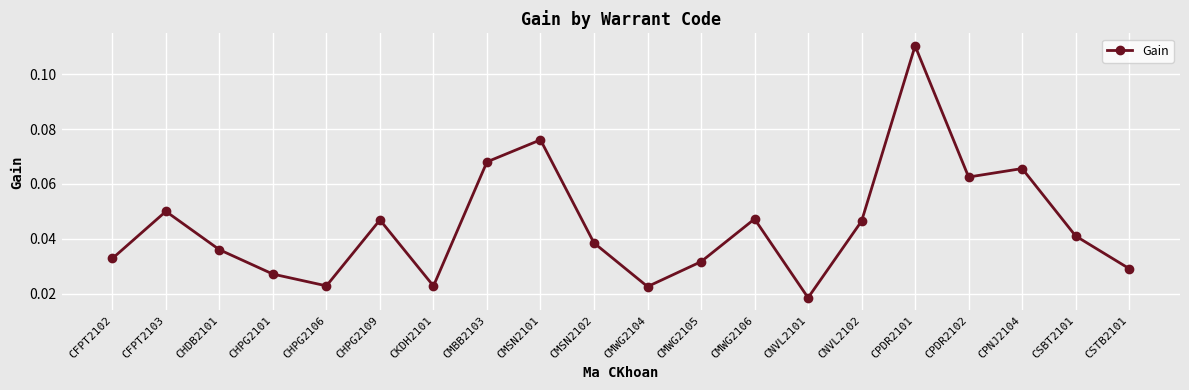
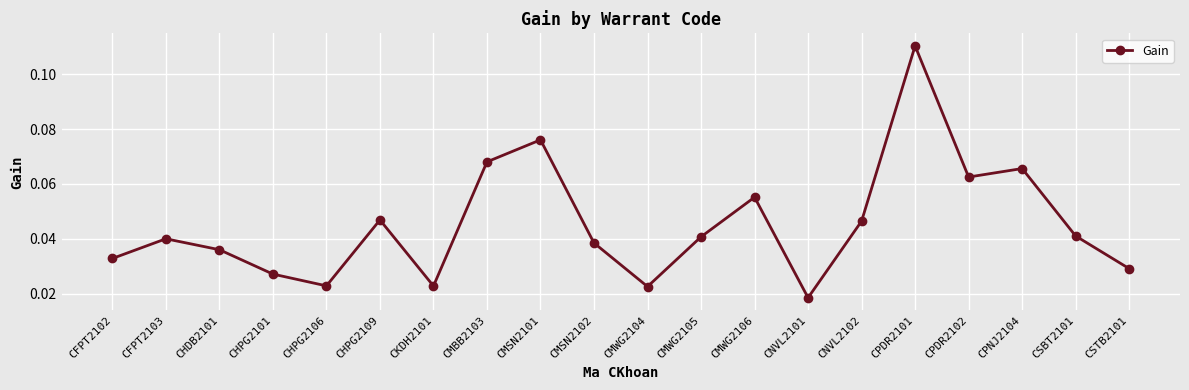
CFPT2103: 0.05 -> 0.04
CMWG2105: 0.032 -> 0.041
CMWG2106: 0.047 -> 0.055
